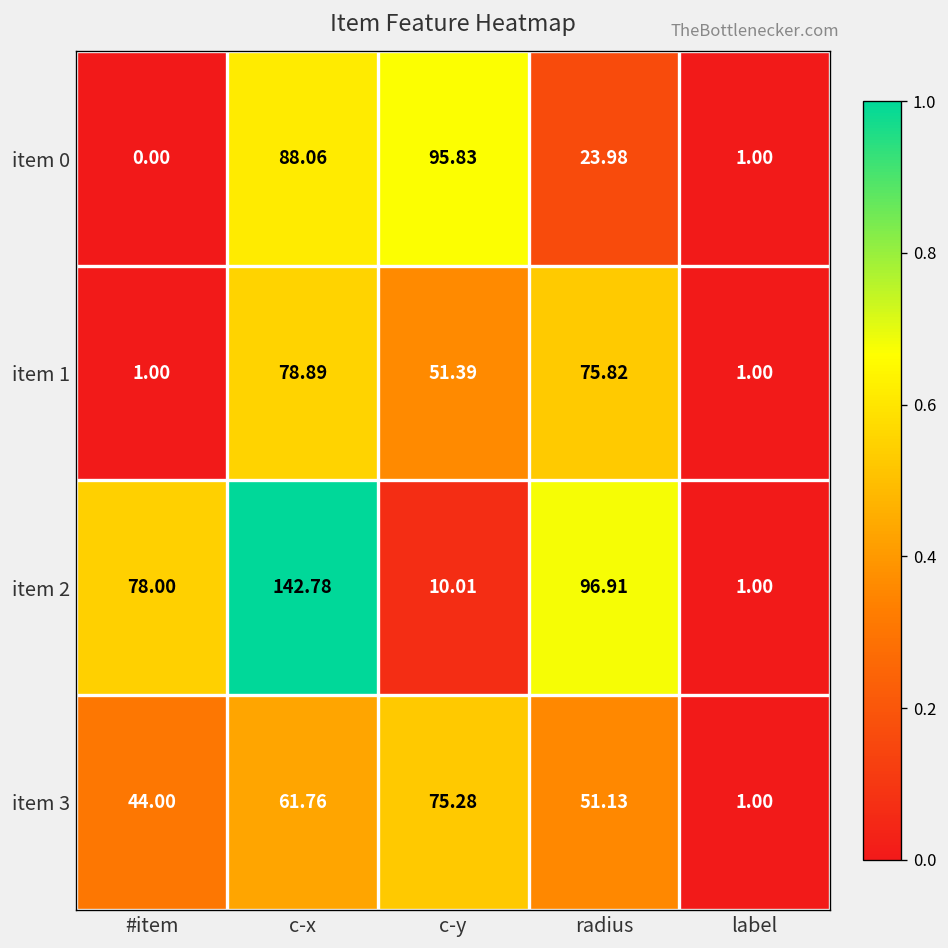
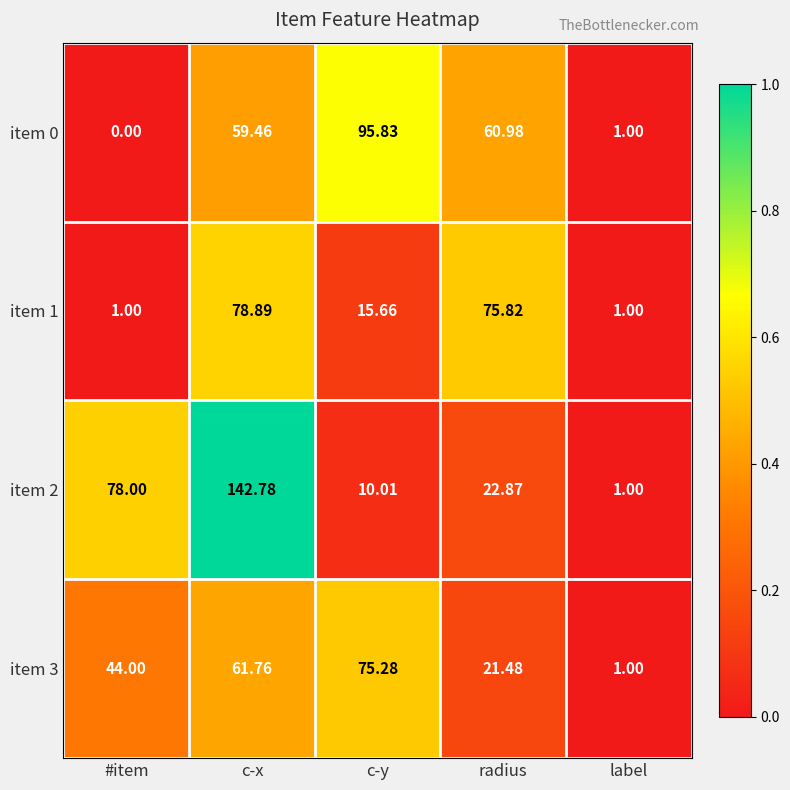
item 0, c-x: 88.06 -> 59.46
item 0, radius: 23.98 -> 60.98
item 1, c-y: 51.39 -> 15.66
item 2, radius: 96.91 -> 22.87
item 3, radius: 51.13 -> 21.48
